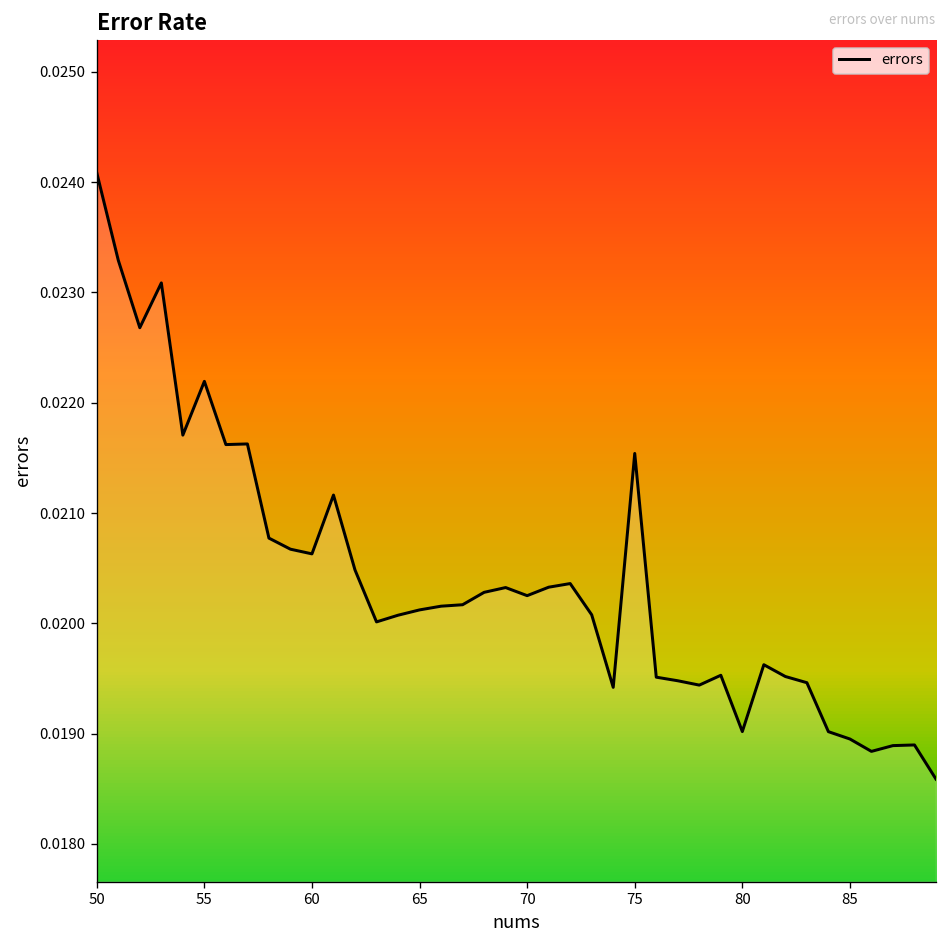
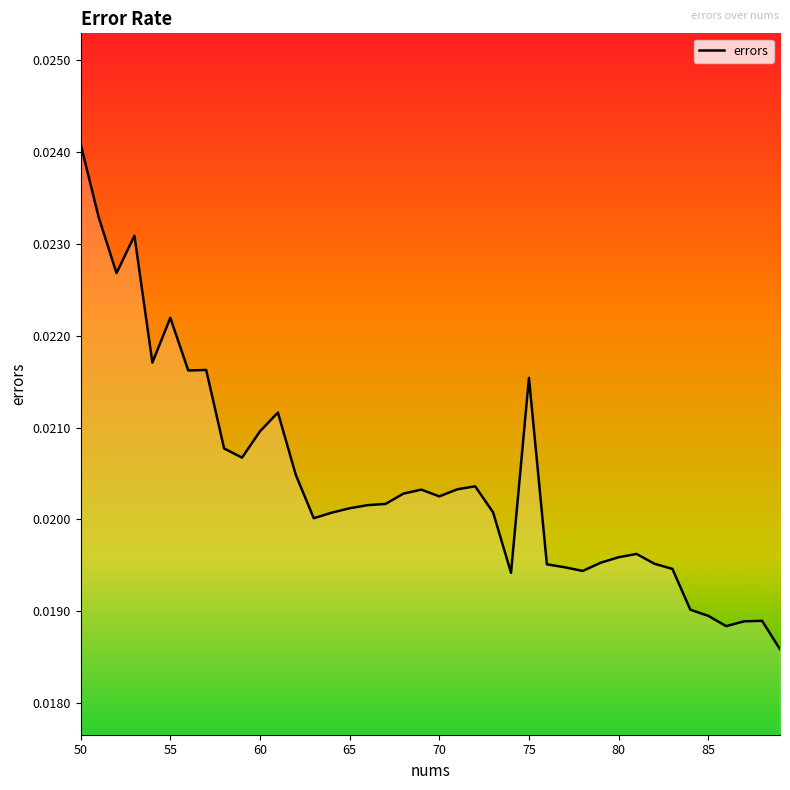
60: 0.0206 -> 0.0210
80: 0.0190 -> 0.0196
